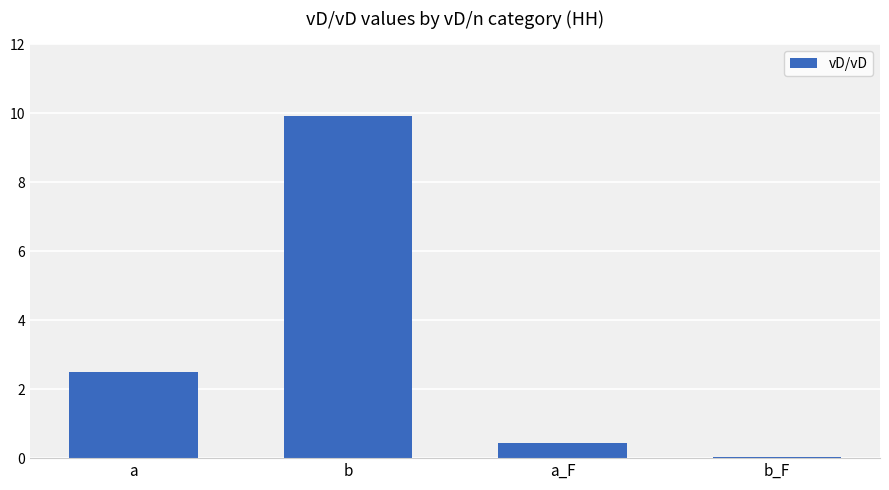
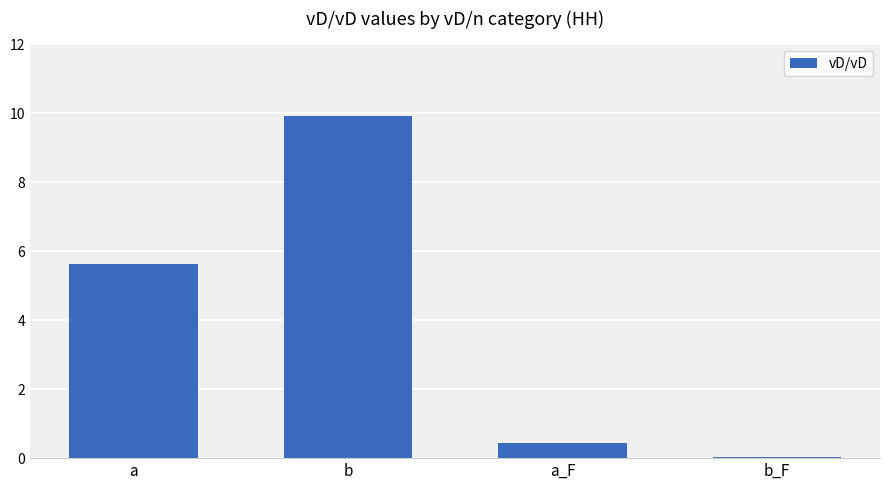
a: 2.5 -> 5.6
